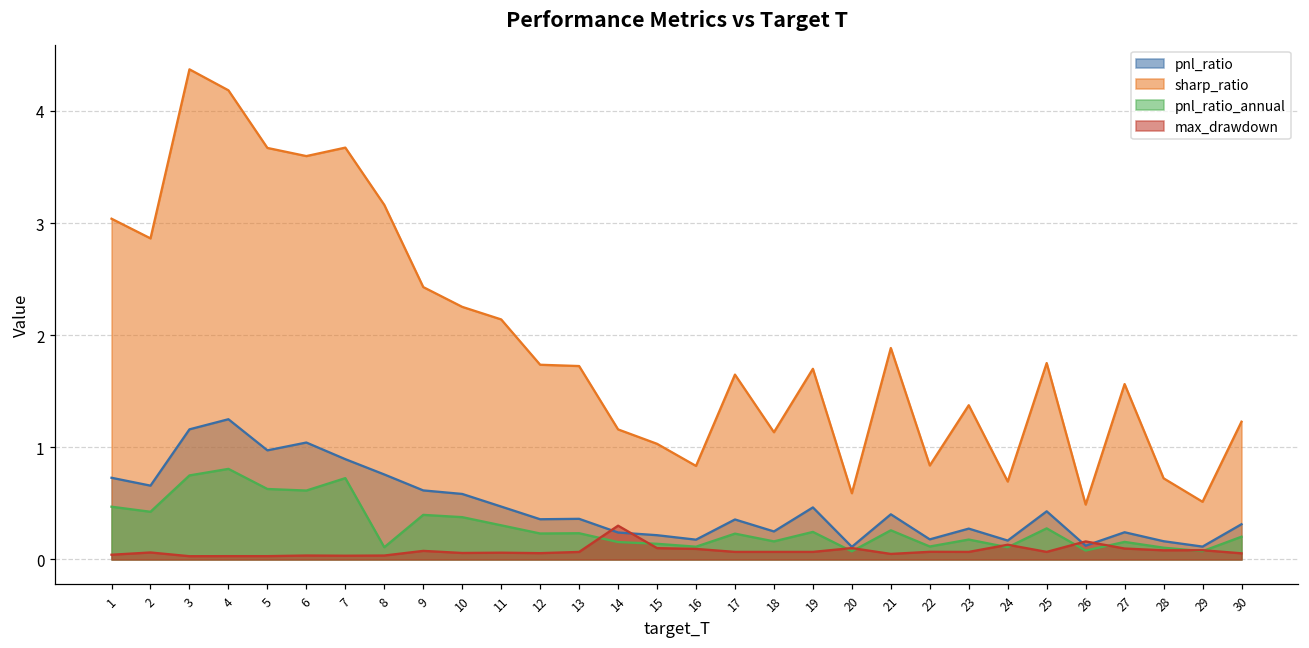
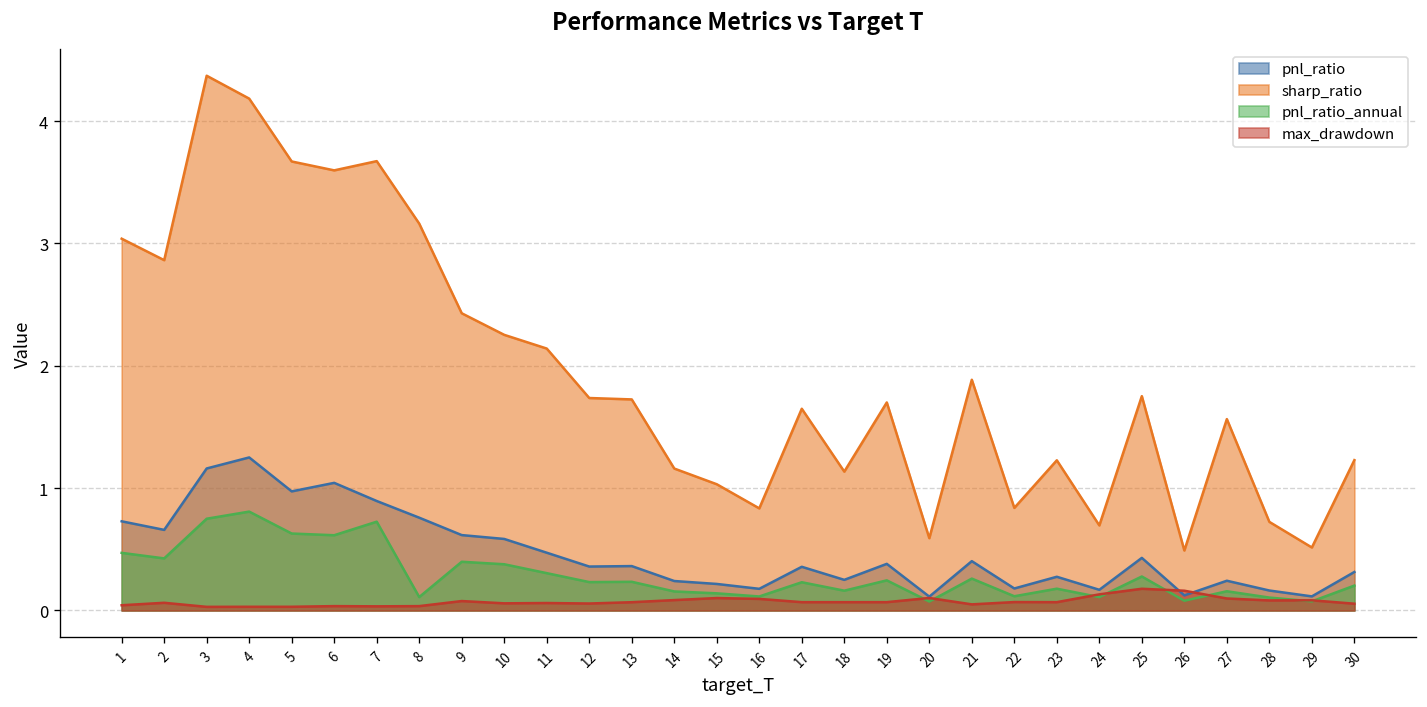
max_drawdown, 14: 0.30 -> 0.08
pnl_ratio, 19: 0.46 -> 0.38
sharp_ratio, 23: 1.38 -> 1.23
max_drawdown, 25: 0.07 -> 0.18
